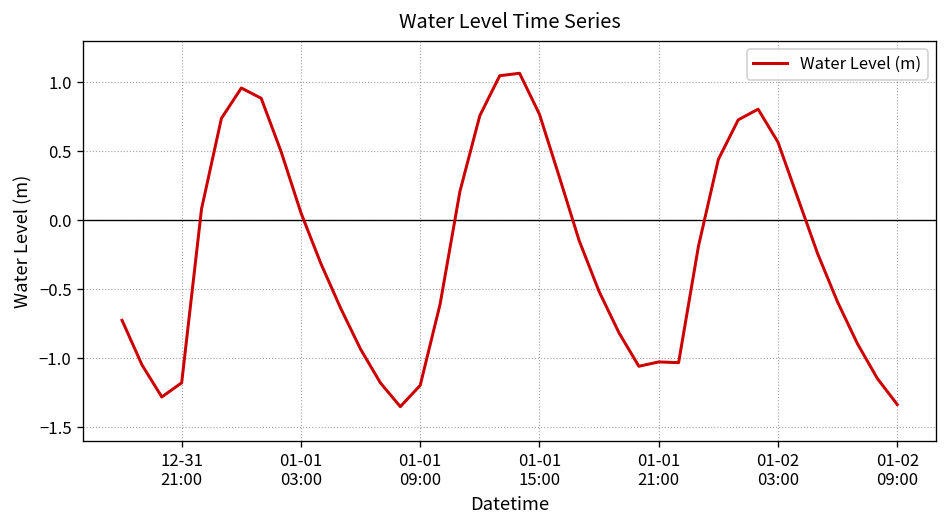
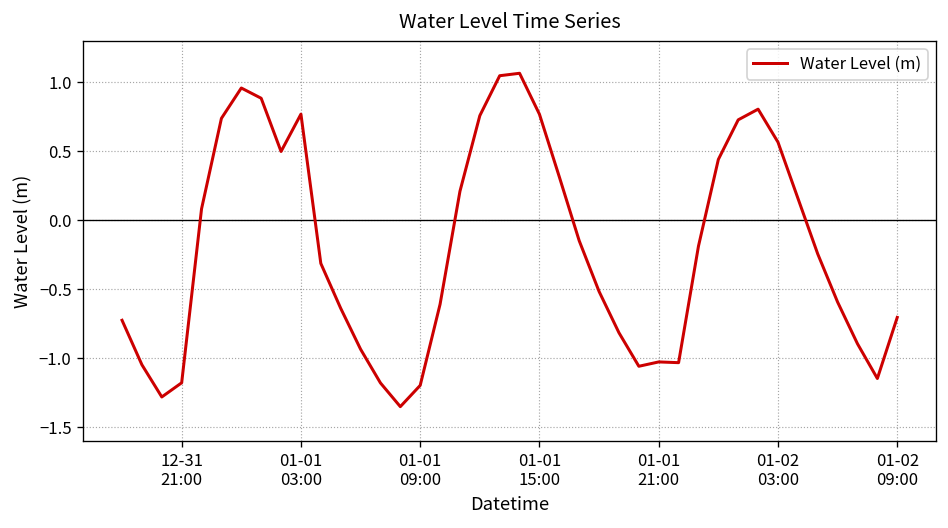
01-01 03:00: 0.05 -> 0.77
01-02 09:00: -1.34 -> -0.70
